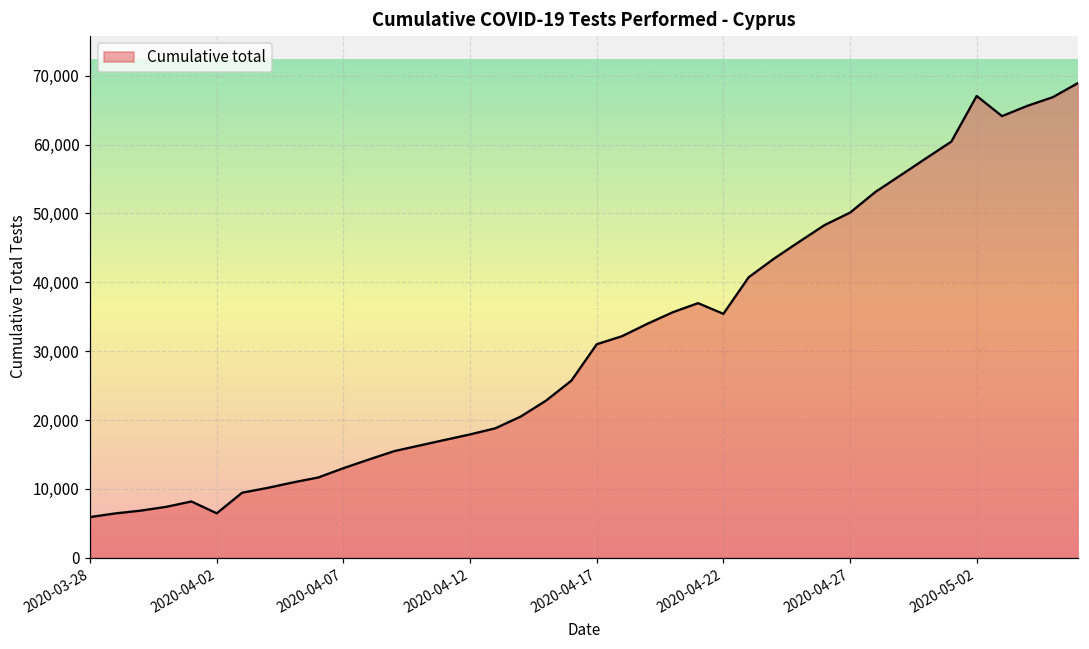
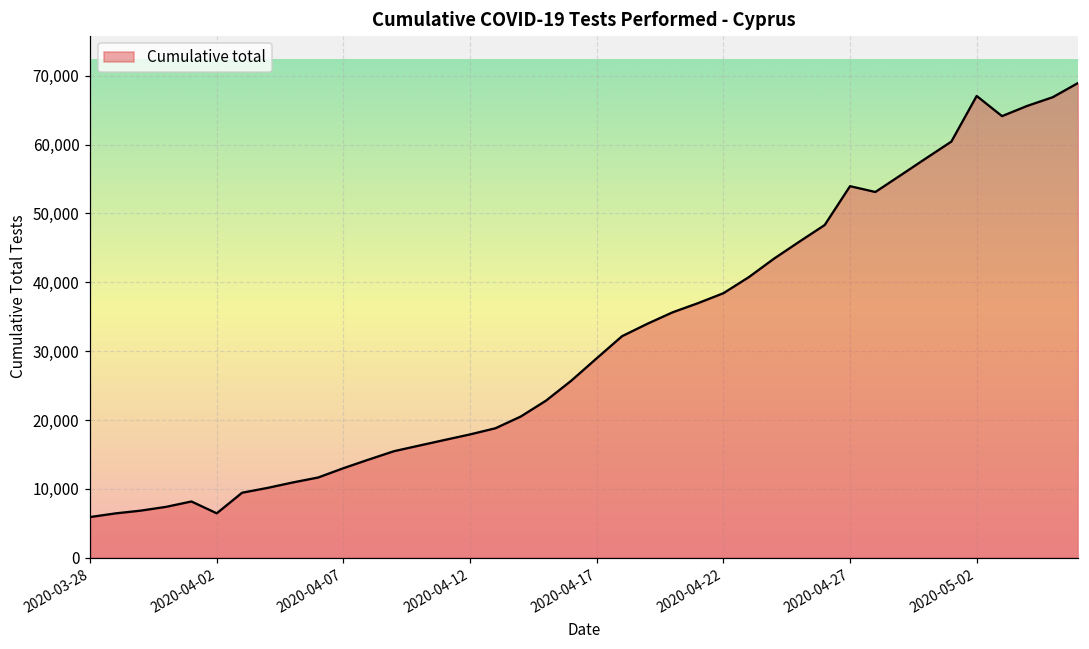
2020-04-17: 31,000 -> 29,000
2020-04-22: 35,000 -> 38,000
2020-04-27: 50,000 -> 54,000
